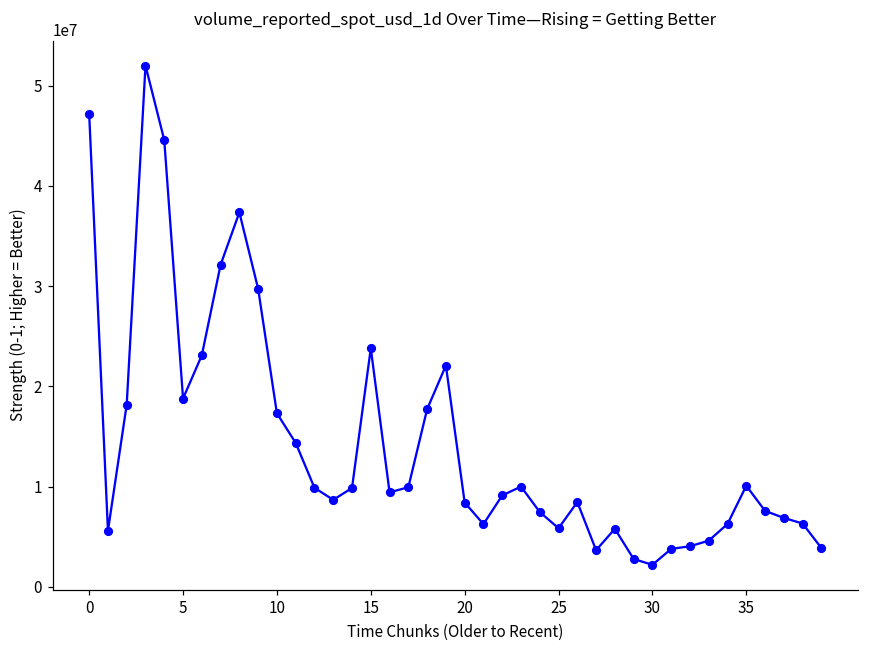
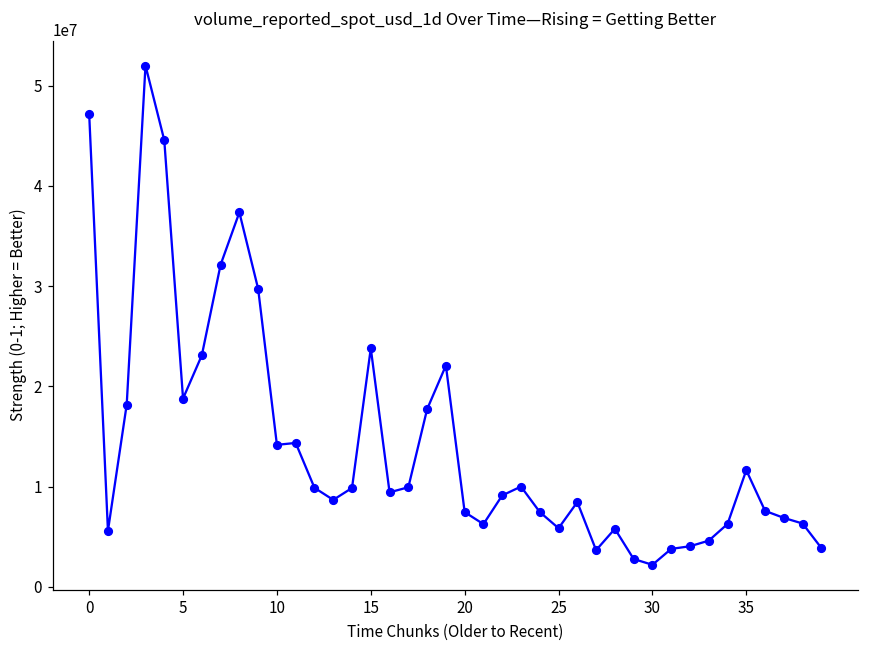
10: 17000000 -> 14000000
20: 8000000 -> 7000000
35: 10000000 -> 12000000
